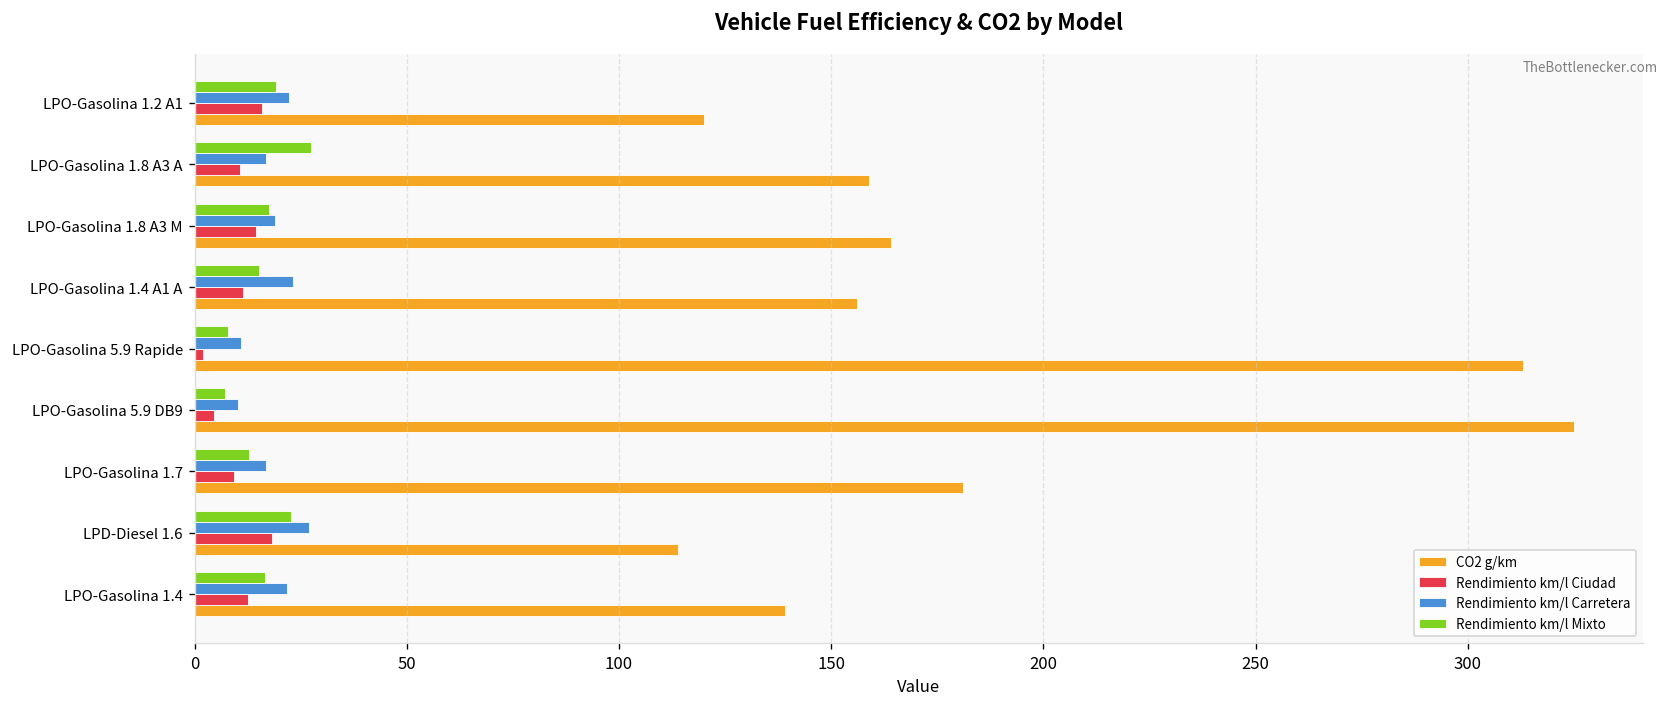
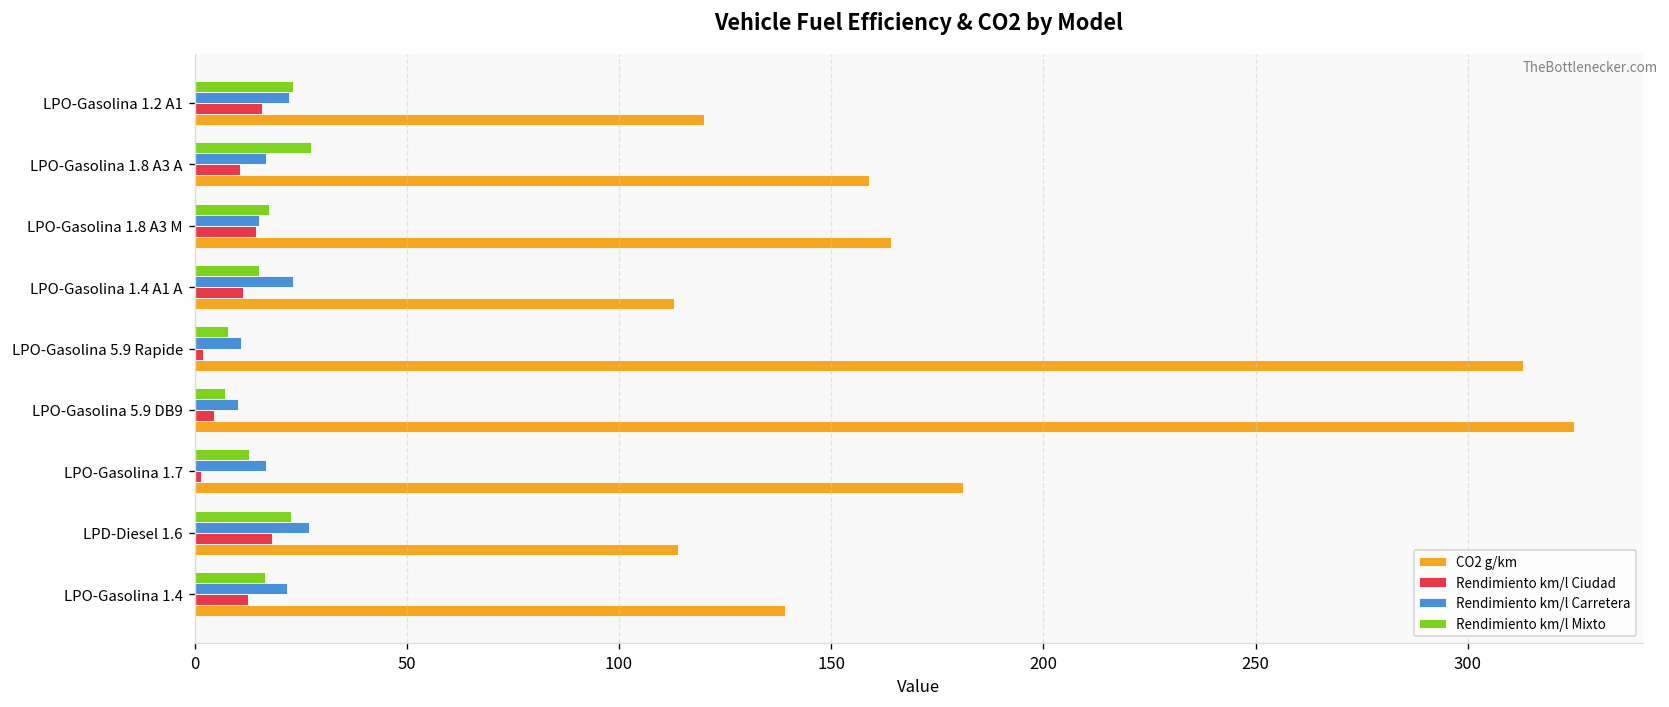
Rendimiento km/l Mixto, LPO-Gasolina 1.2 A1: 19 -> 23
Rendimiento km/l Carretera, LPO-Gasolina 1.8 A3 M: 19 -> 15
CO2 g/km, LPO-Gasolina 1.4 A1 A: 156 -> 113
Rendimiento km/l Ciudad, LPO-Gasolina 1.7: 9 -> 2
